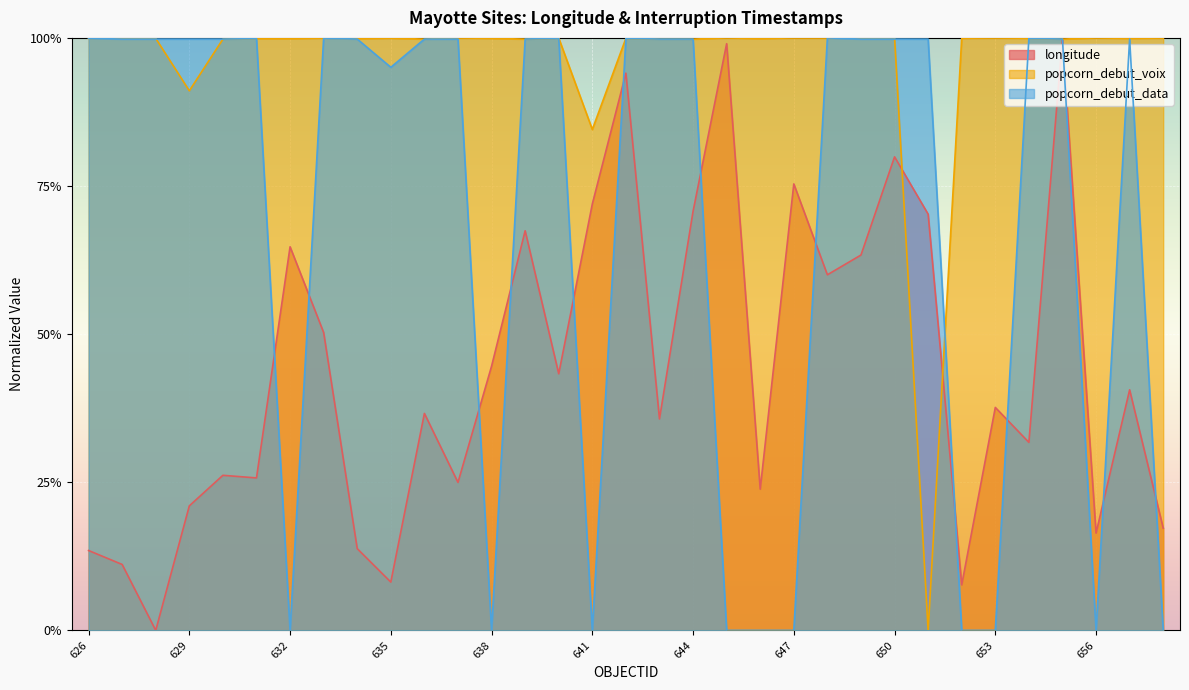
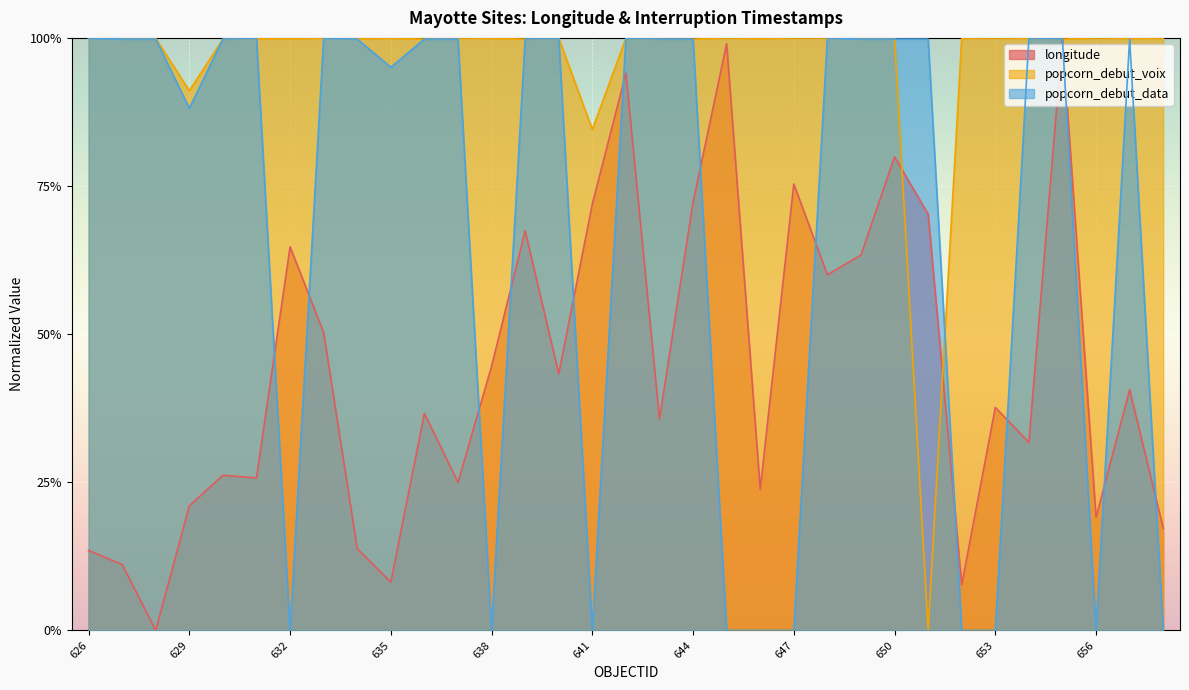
popcorn_debut_data, 629: 100% -> 88%
longitude, 644: 71% -> 72%
longitude, 656: 16% -> 19%
